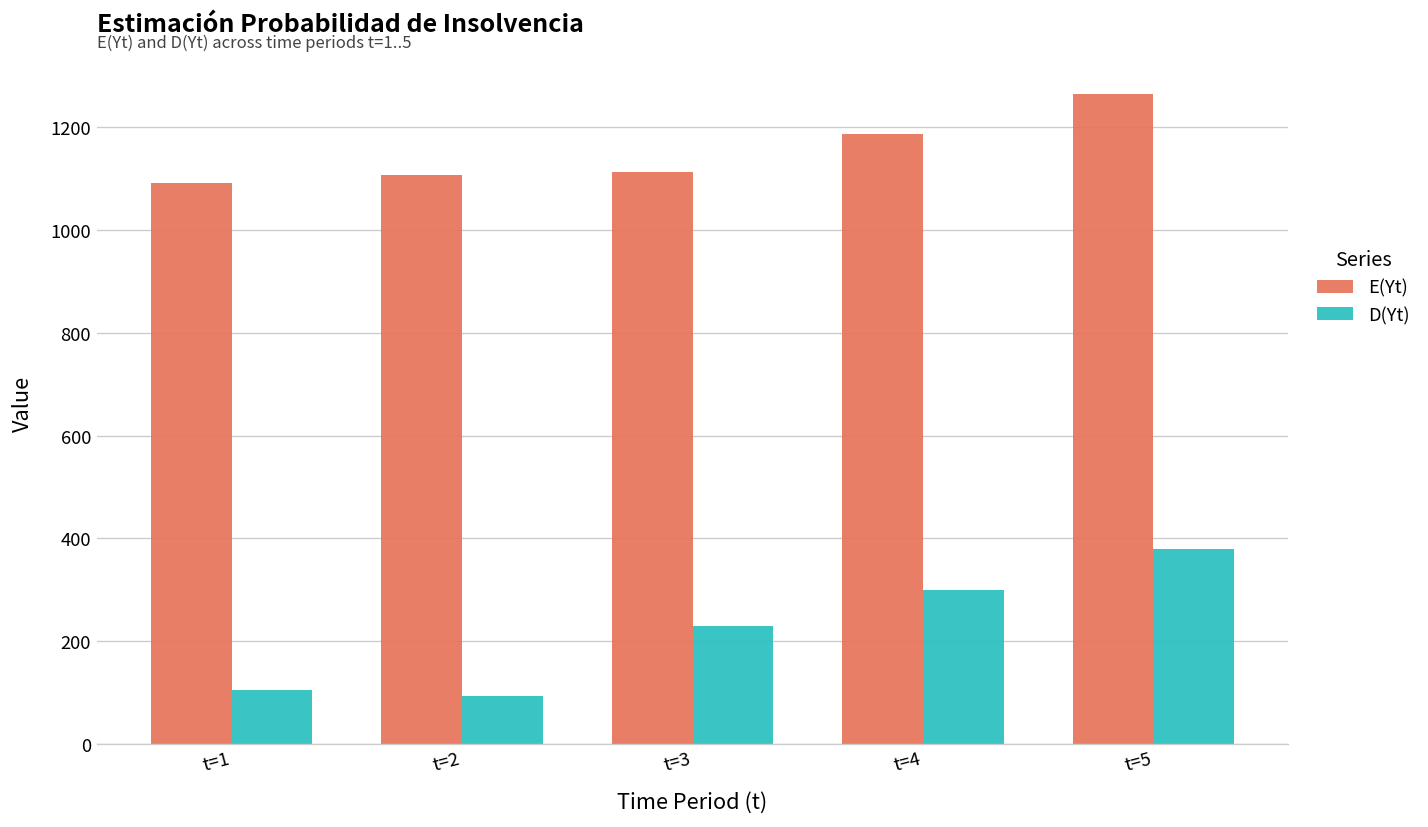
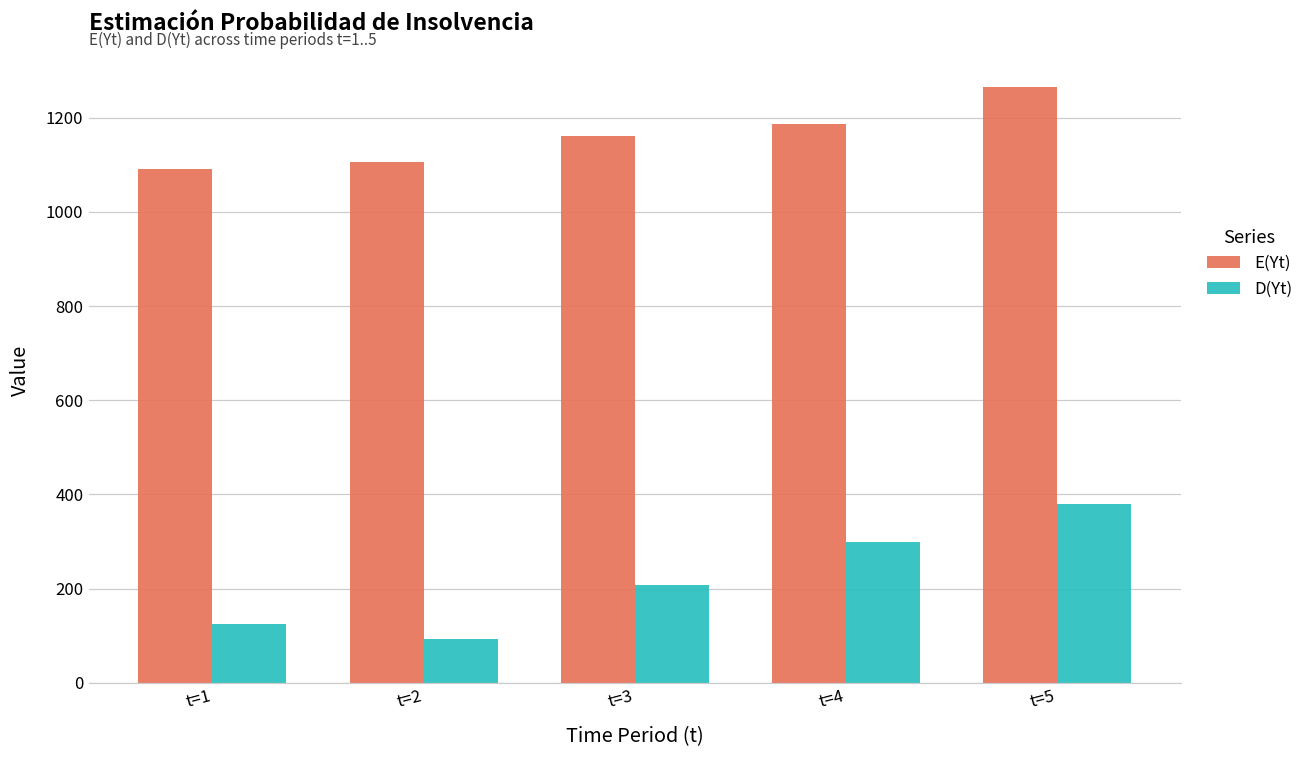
D(Yt), t=1: 100 -> 130
E(Yt), t=3: 1110 -> 1160
D(Yt), t=3: 230 -> 210
